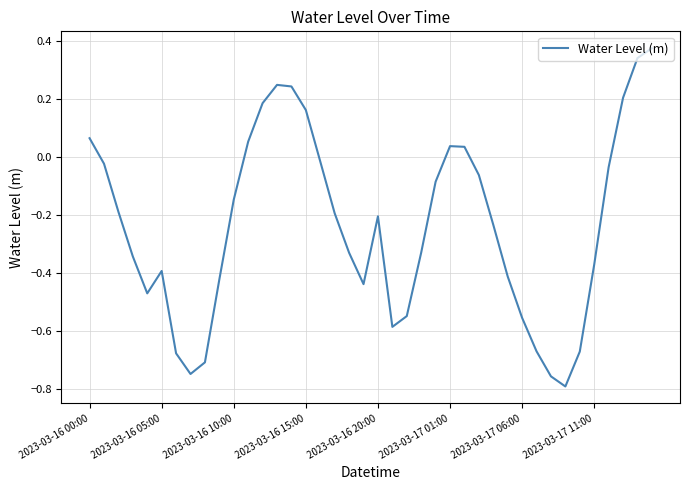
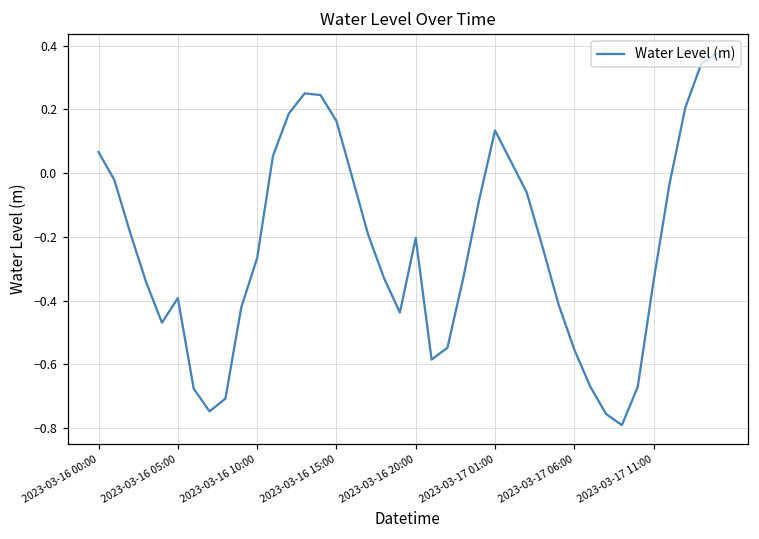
2023-03-16 10:00: -0.15 -> -0.27
2023-03-17 01:00: 0.04 -> 0.13
2023-03-17 11:00: -0.37 -> -0.34
